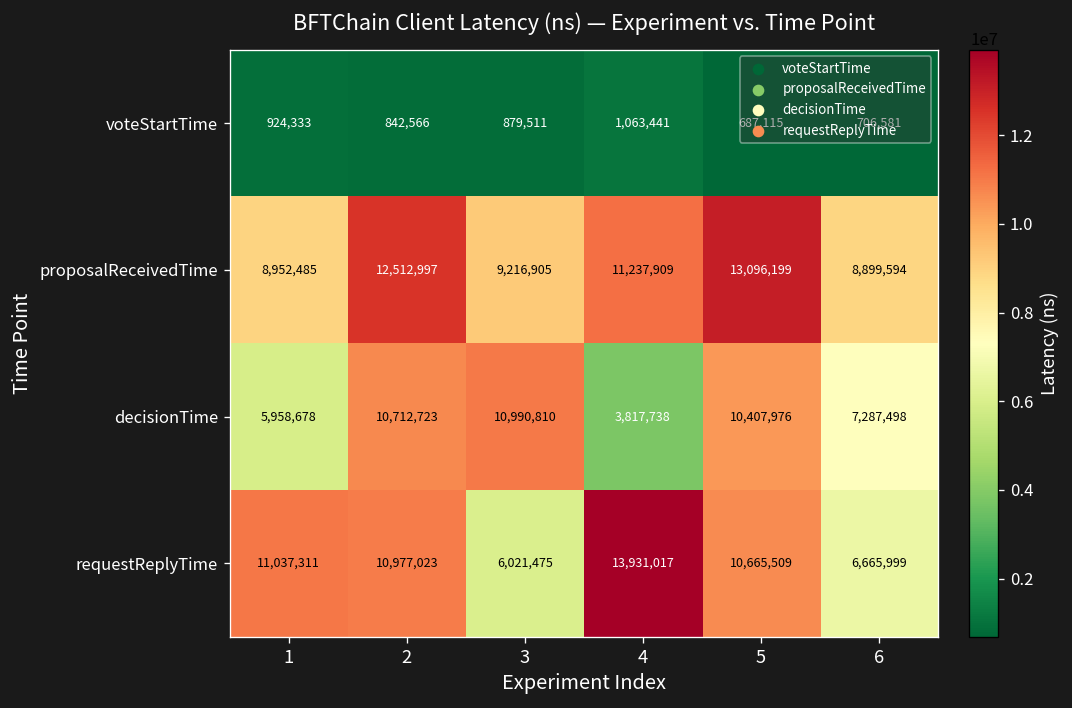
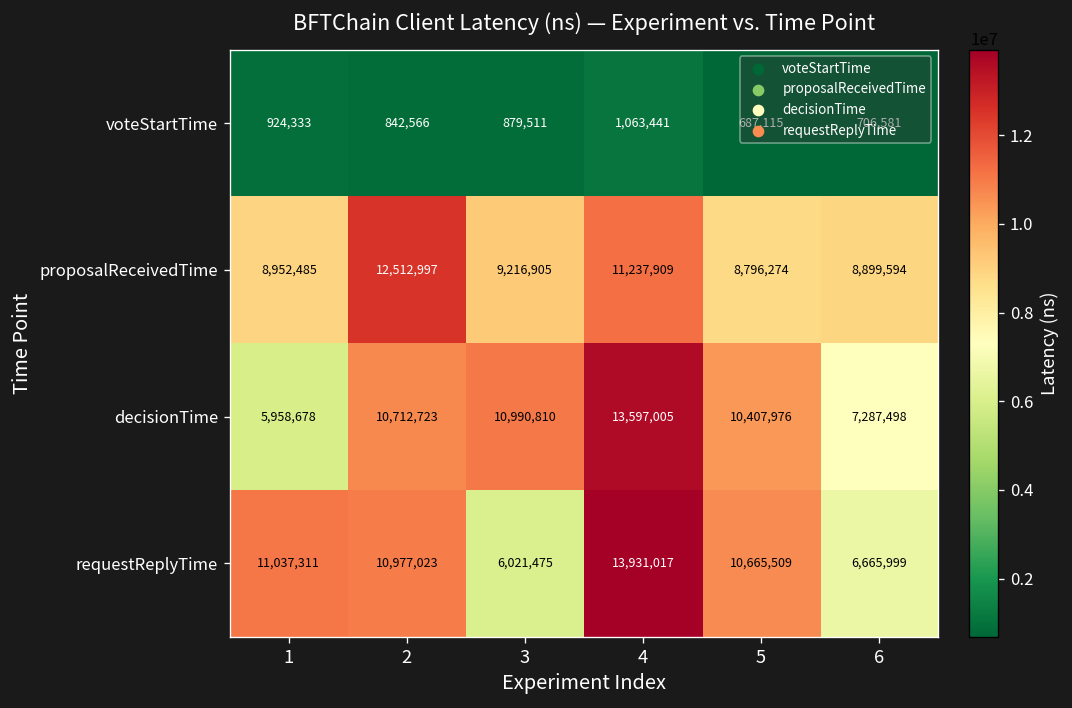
proposalReceivedTime, 5: 13,096,199 -> 8,796,274
decisionTime, 4: 3,817,738 -> 13,597,005
